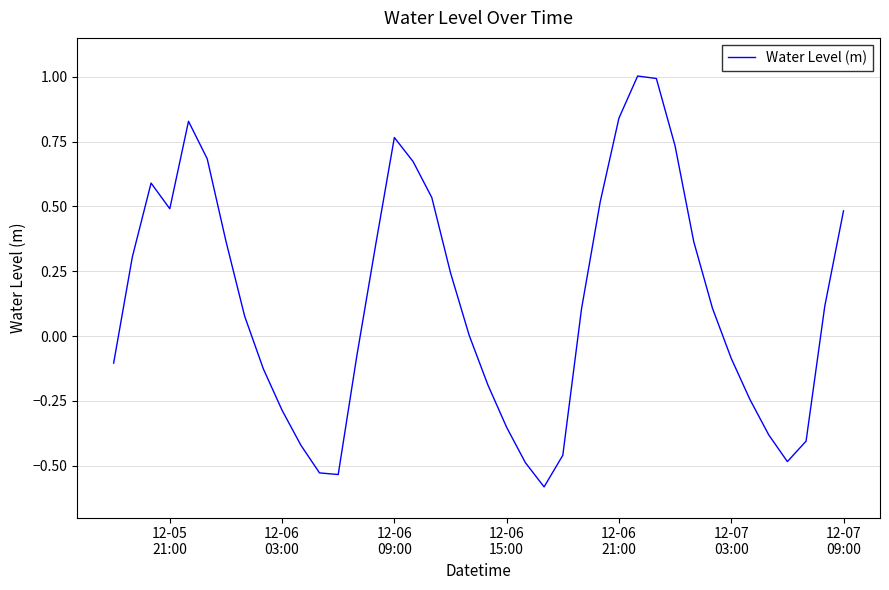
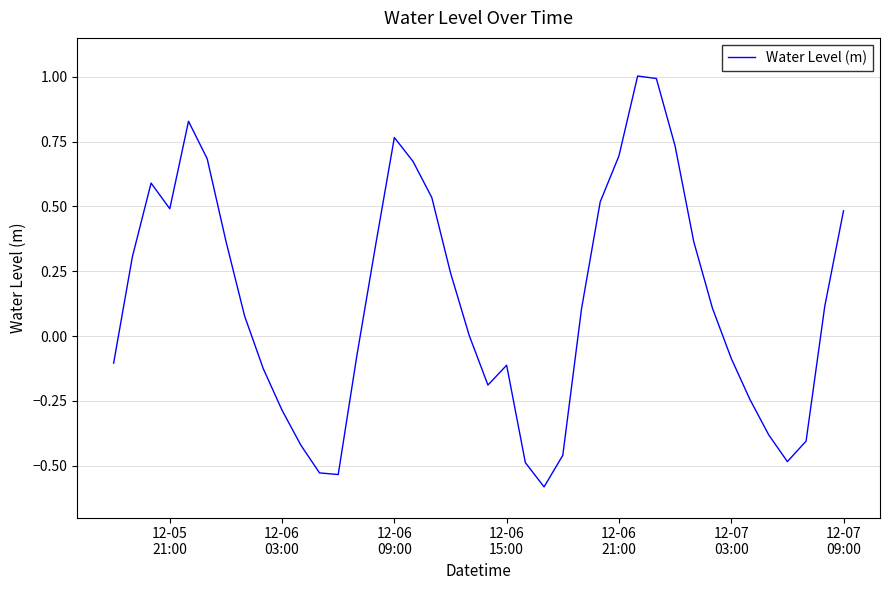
12-06 15:00: -0.35 -> -0.11
12-06 21:00: 0.84 -> 0.69
